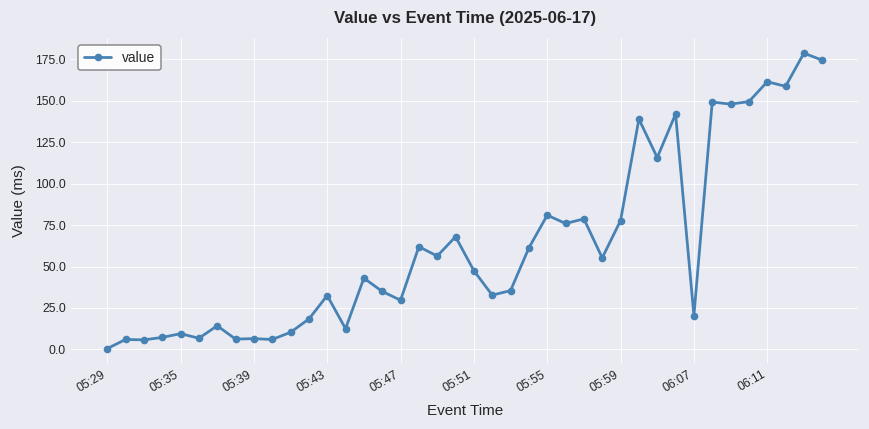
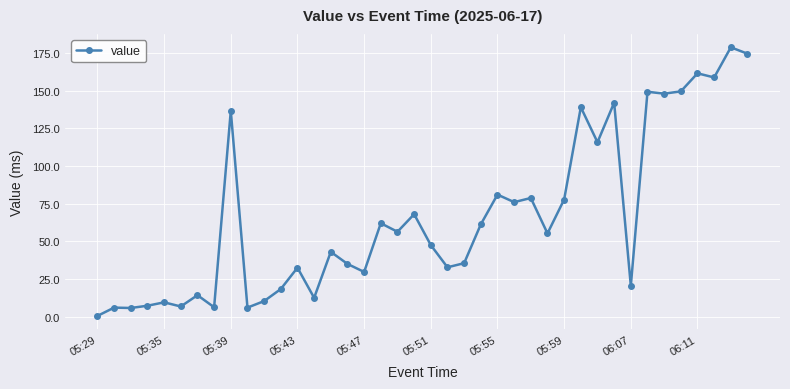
05:39: 7 -> 137
